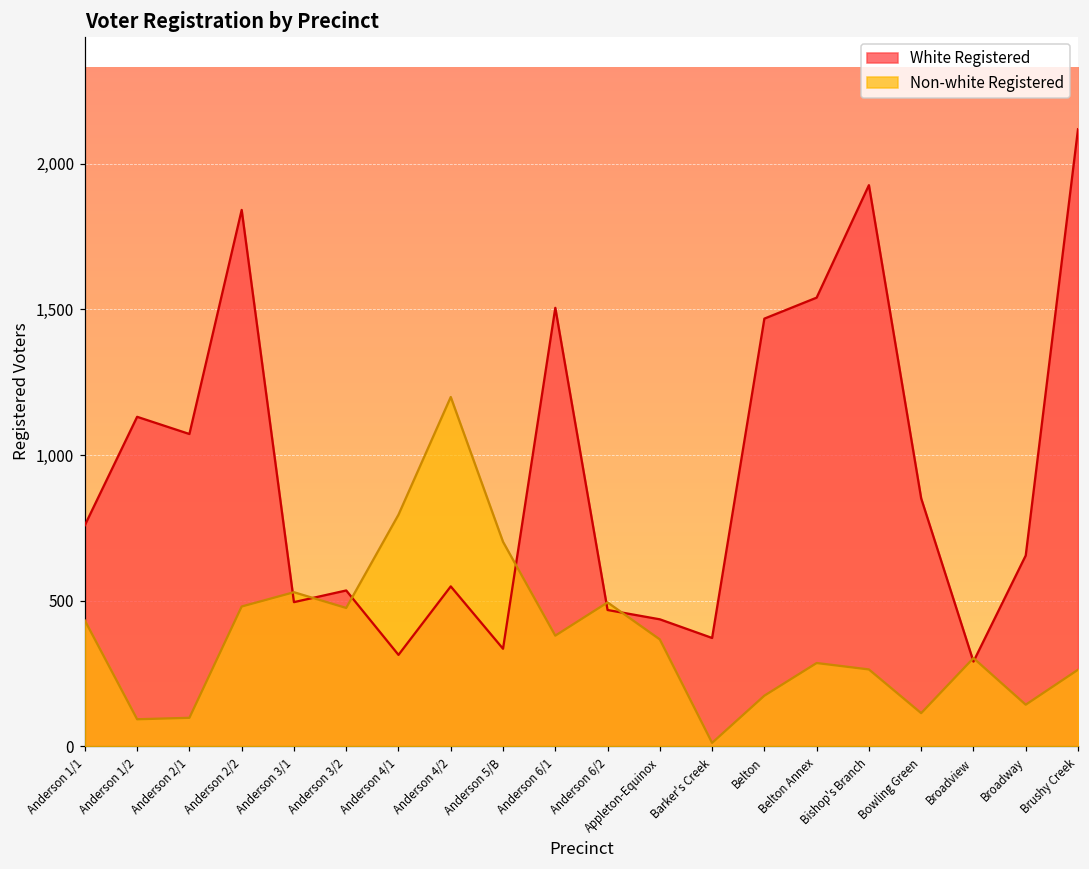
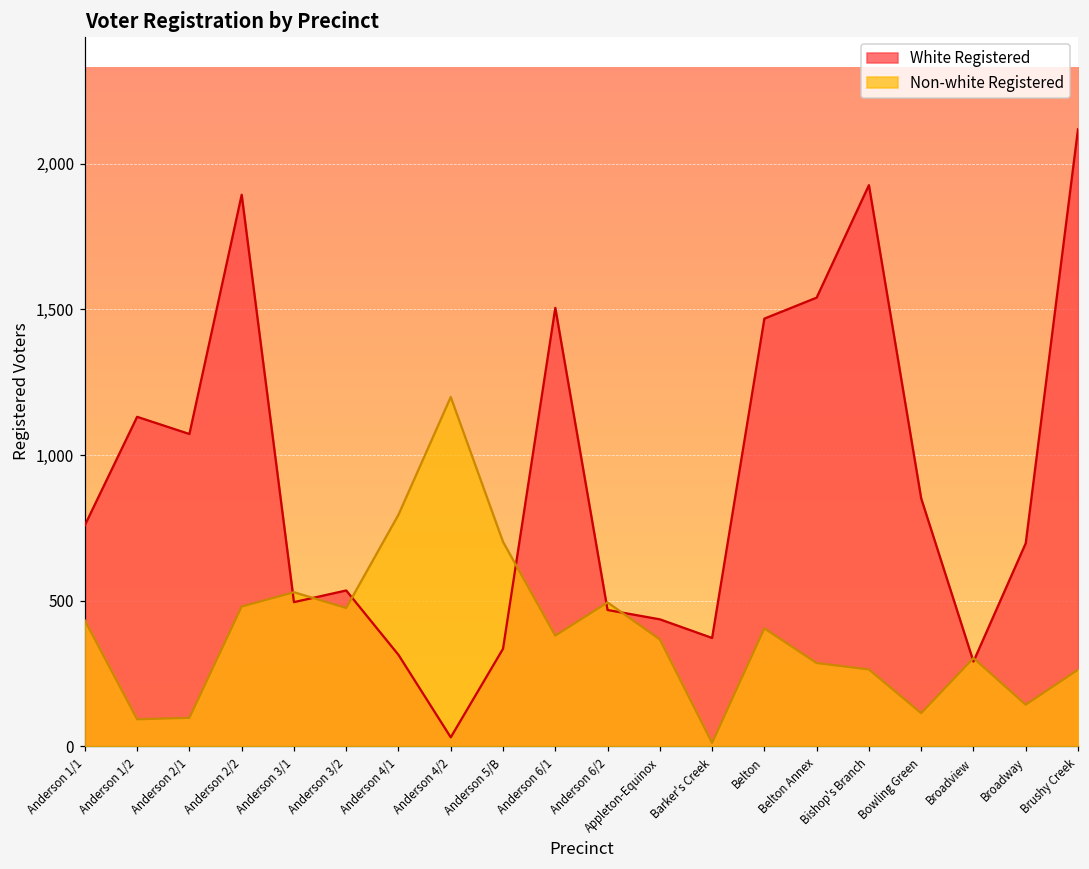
White Registered, Anderson 2/2: 1,840 -> 1,890
White Registered, Anderson 4/2: 550 -> 30
Non-white Registered, Belton: 170 -> 410
White Registered, Broadway: 660 -> 700
